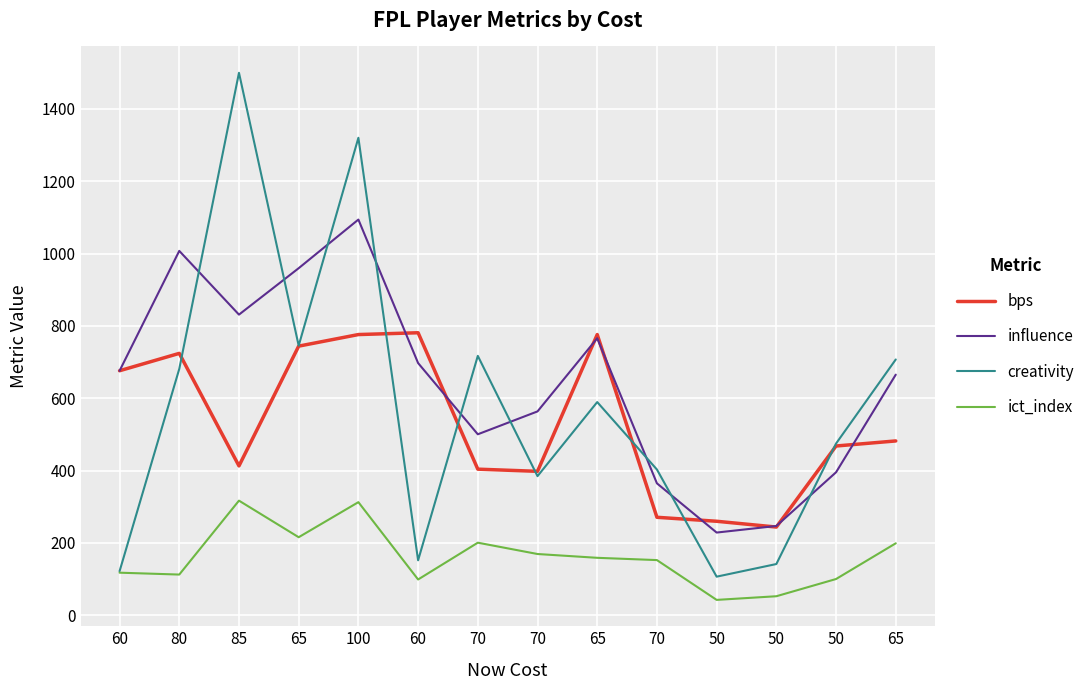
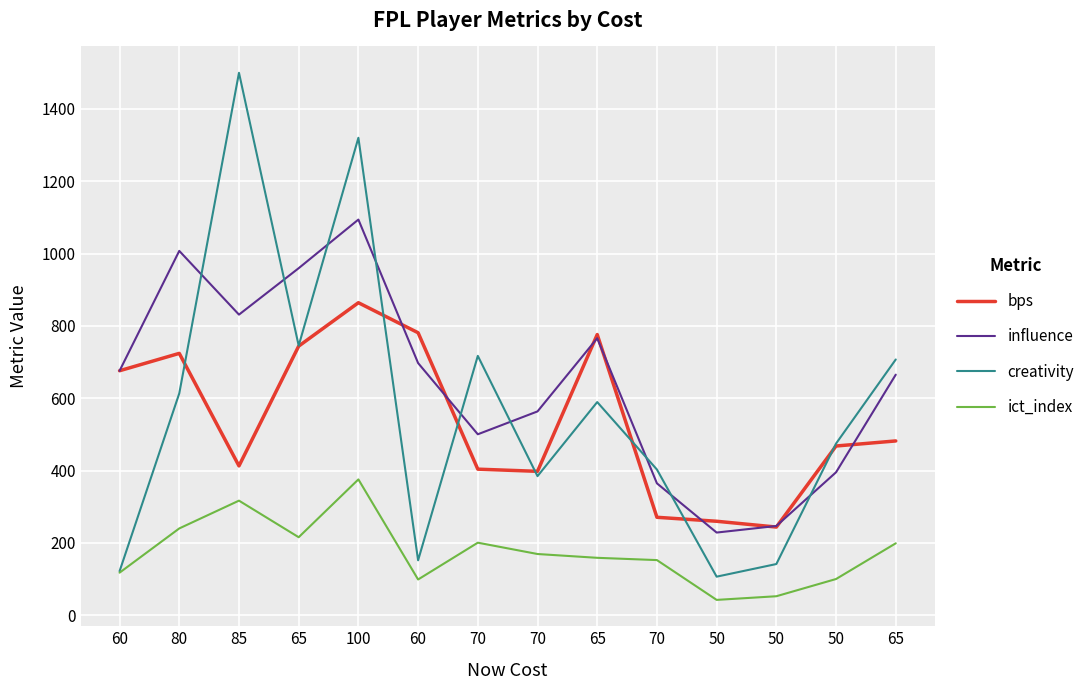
creativity, 80: 680 -> 610
ict_index, 80: 110 -> 240
bps, 100: 780 -> 860
ict_index, 100: 310 -> 380
